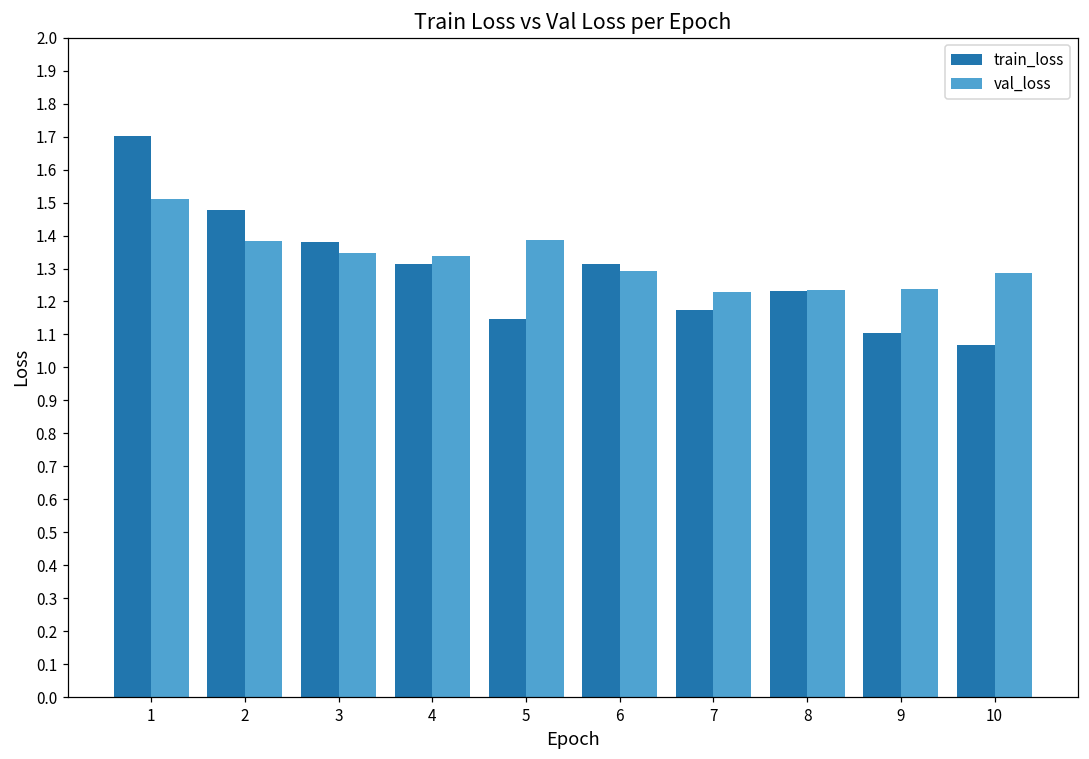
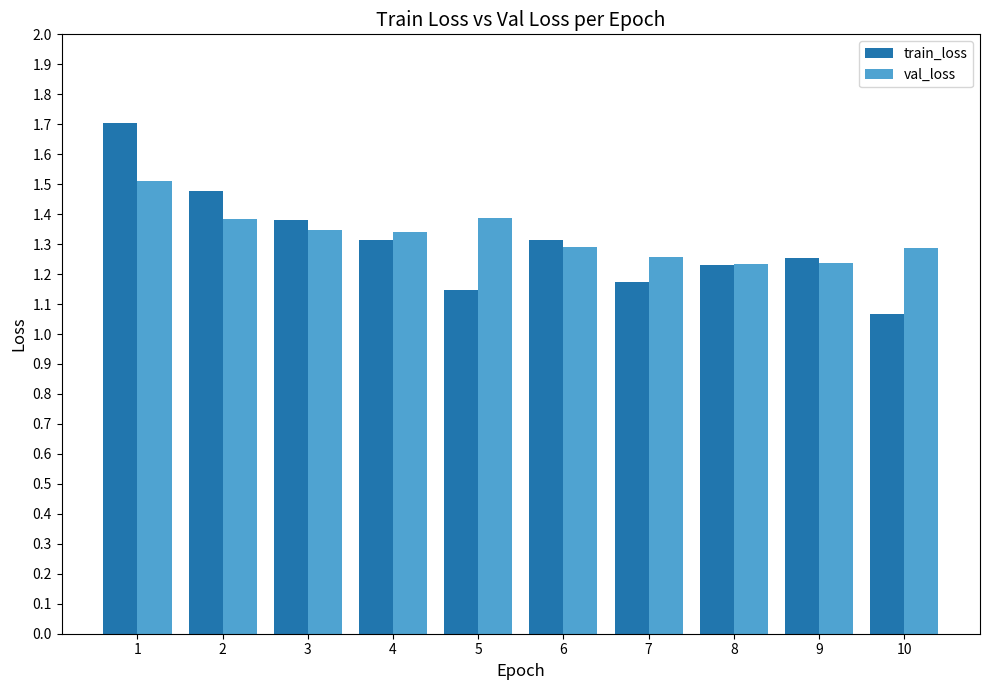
val_loss, 7: 1.23 -> 1.26
train_loss, 9: 1.10 -> 1.25
